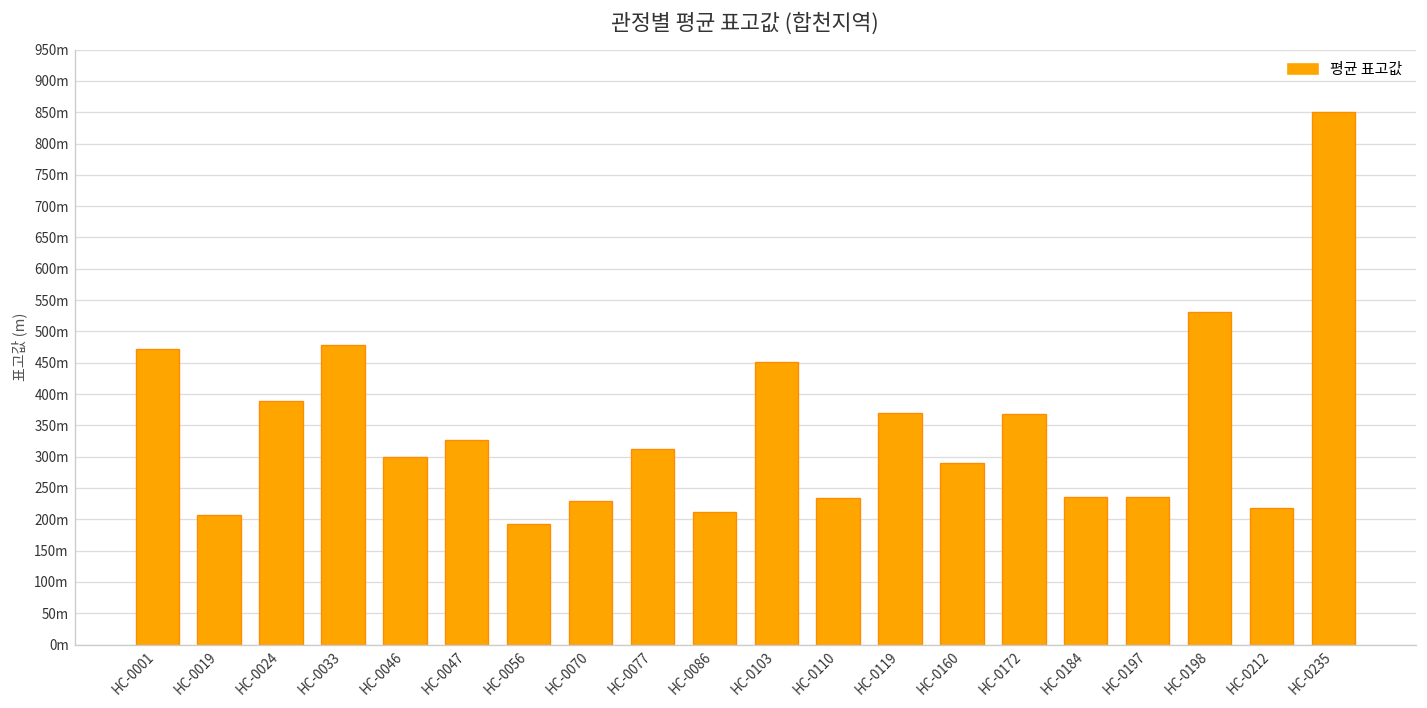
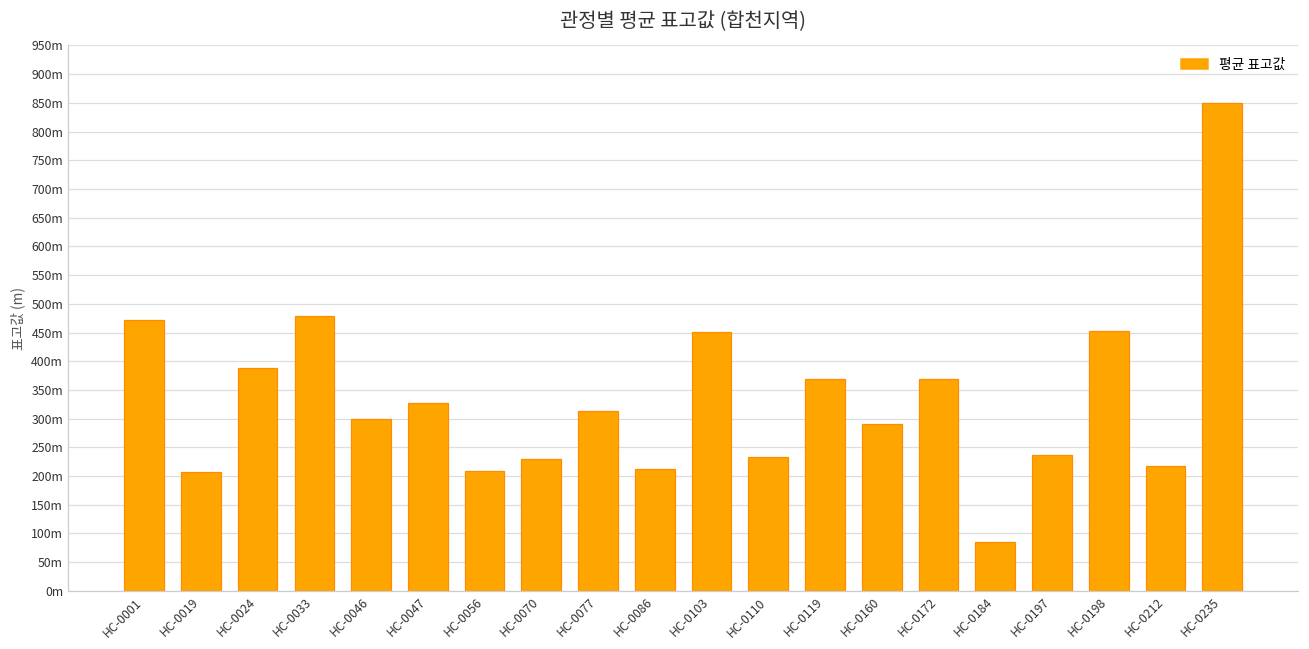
HC-0056: 190m -> 210m
HC-0184: 240m -> 90m
HC-0198: 530m -> 450m
